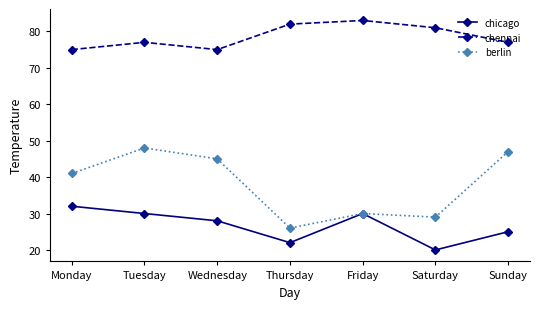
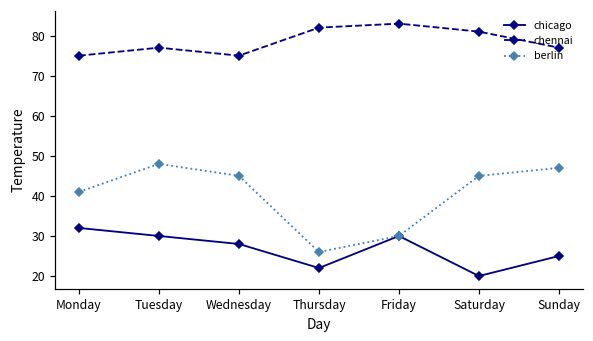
berlin, Saturday: 29 -> 45
